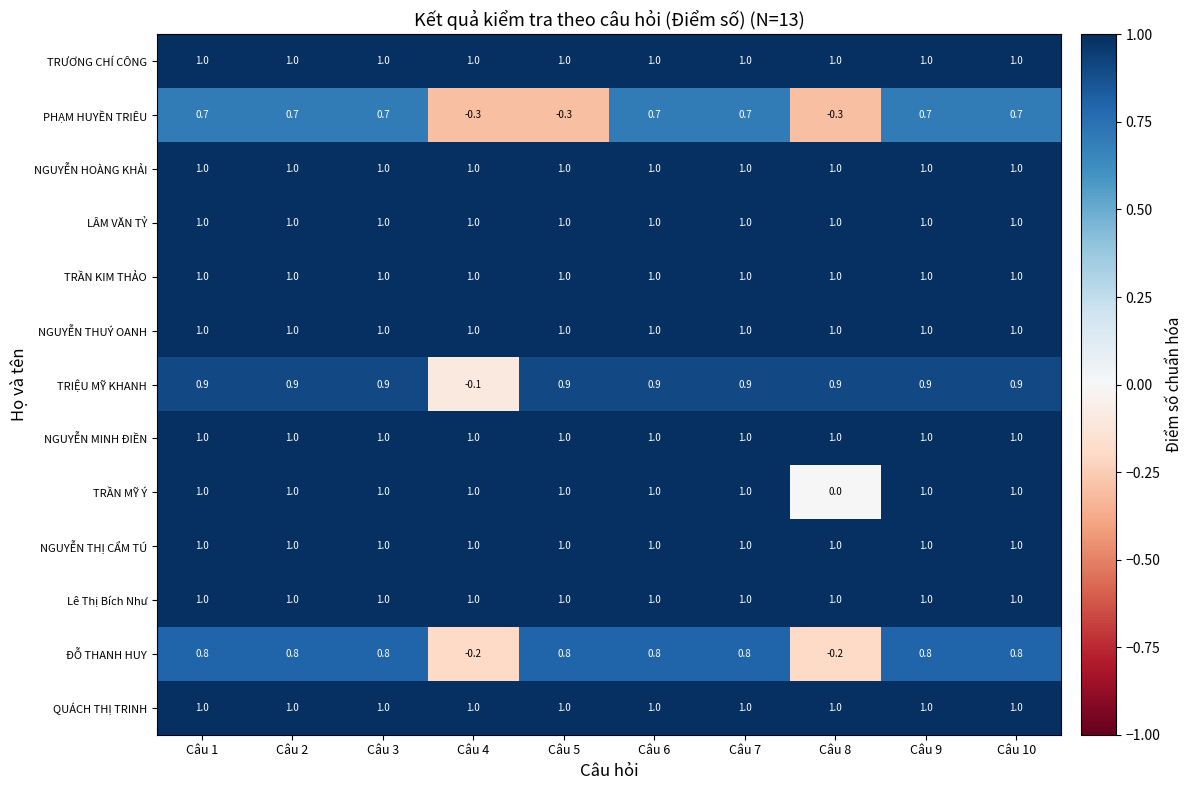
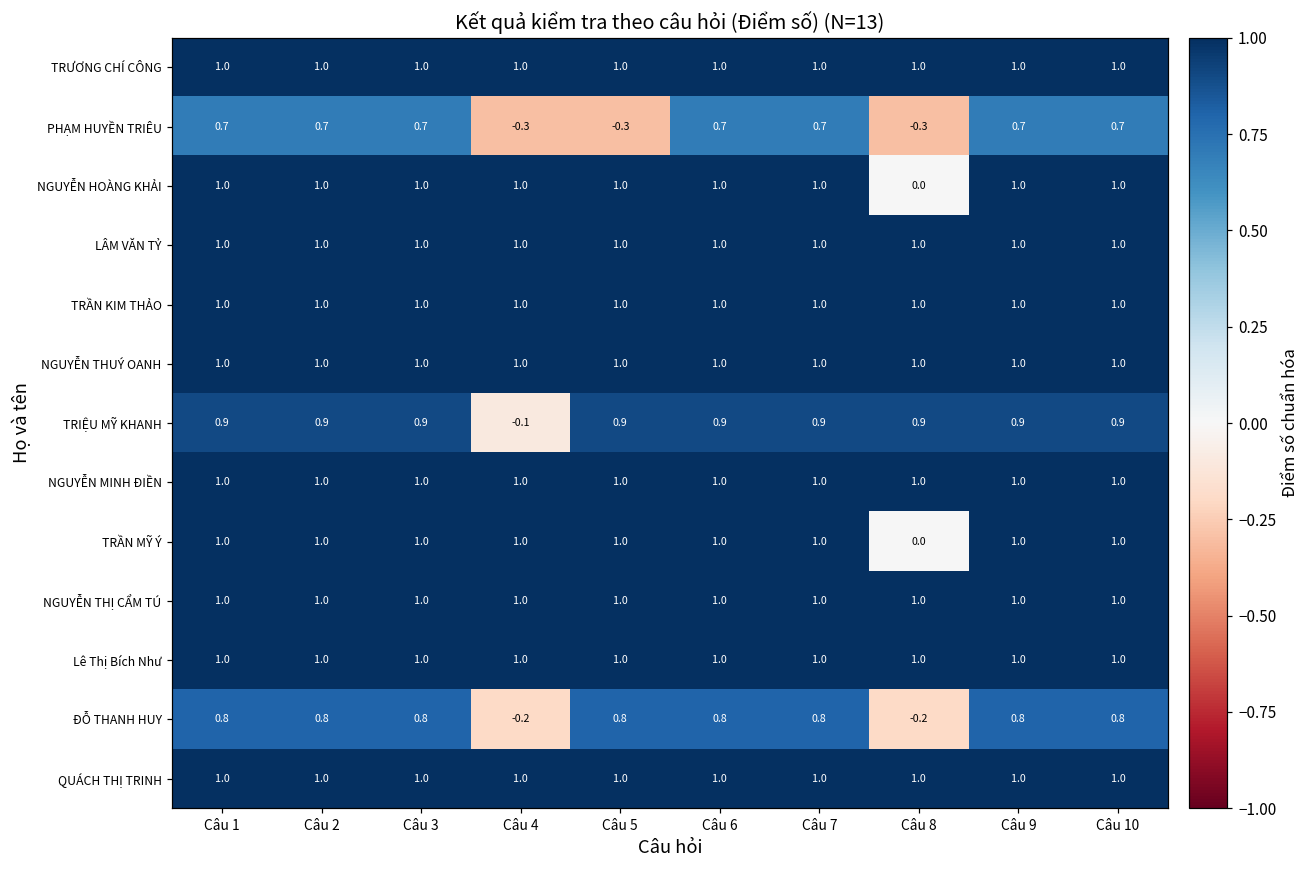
NGUYỄN HOÀNG KHẢI, Câu 8: 1.0 -> 0.0
